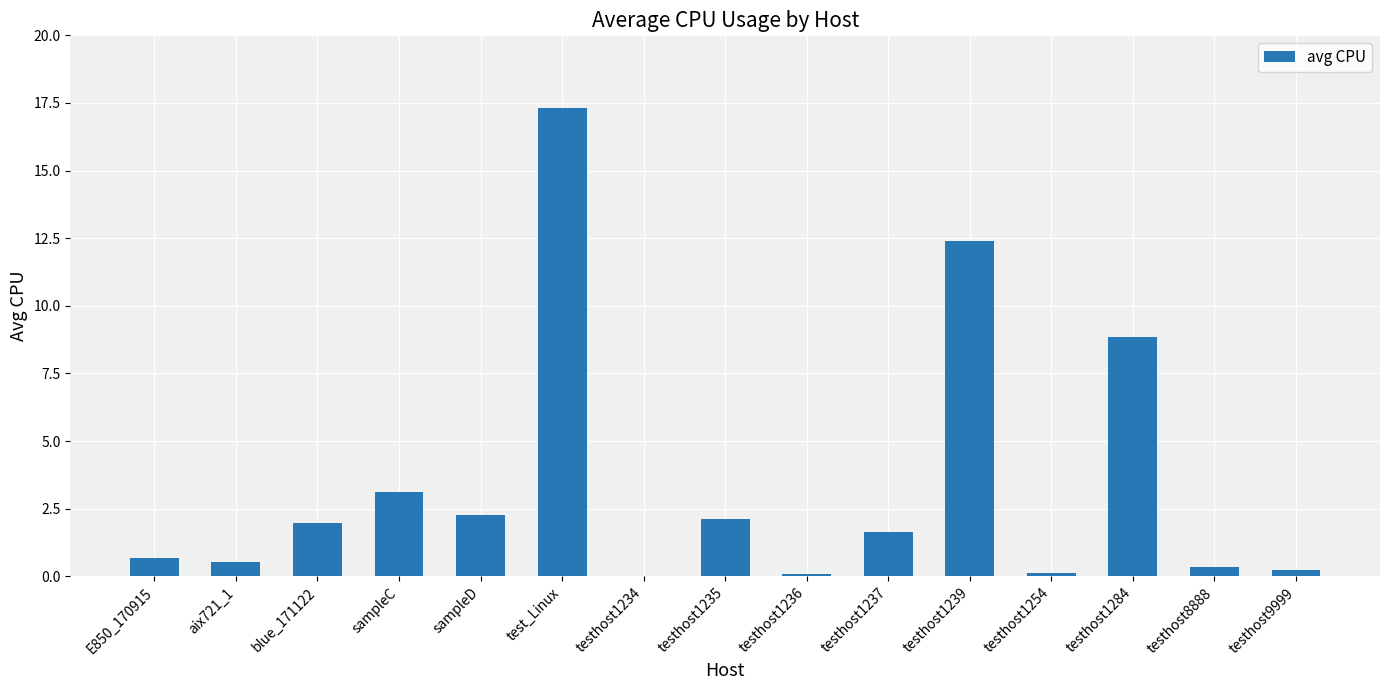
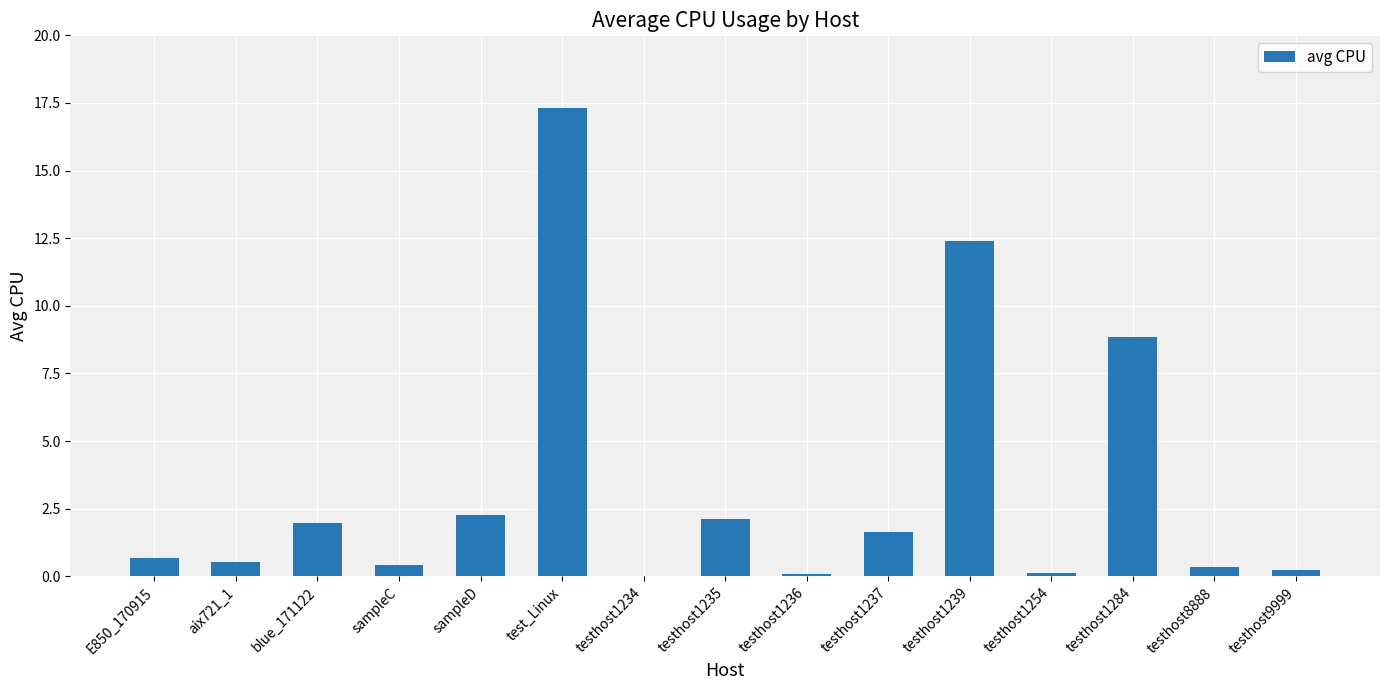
sampleC: 3.1 -> 0.4
